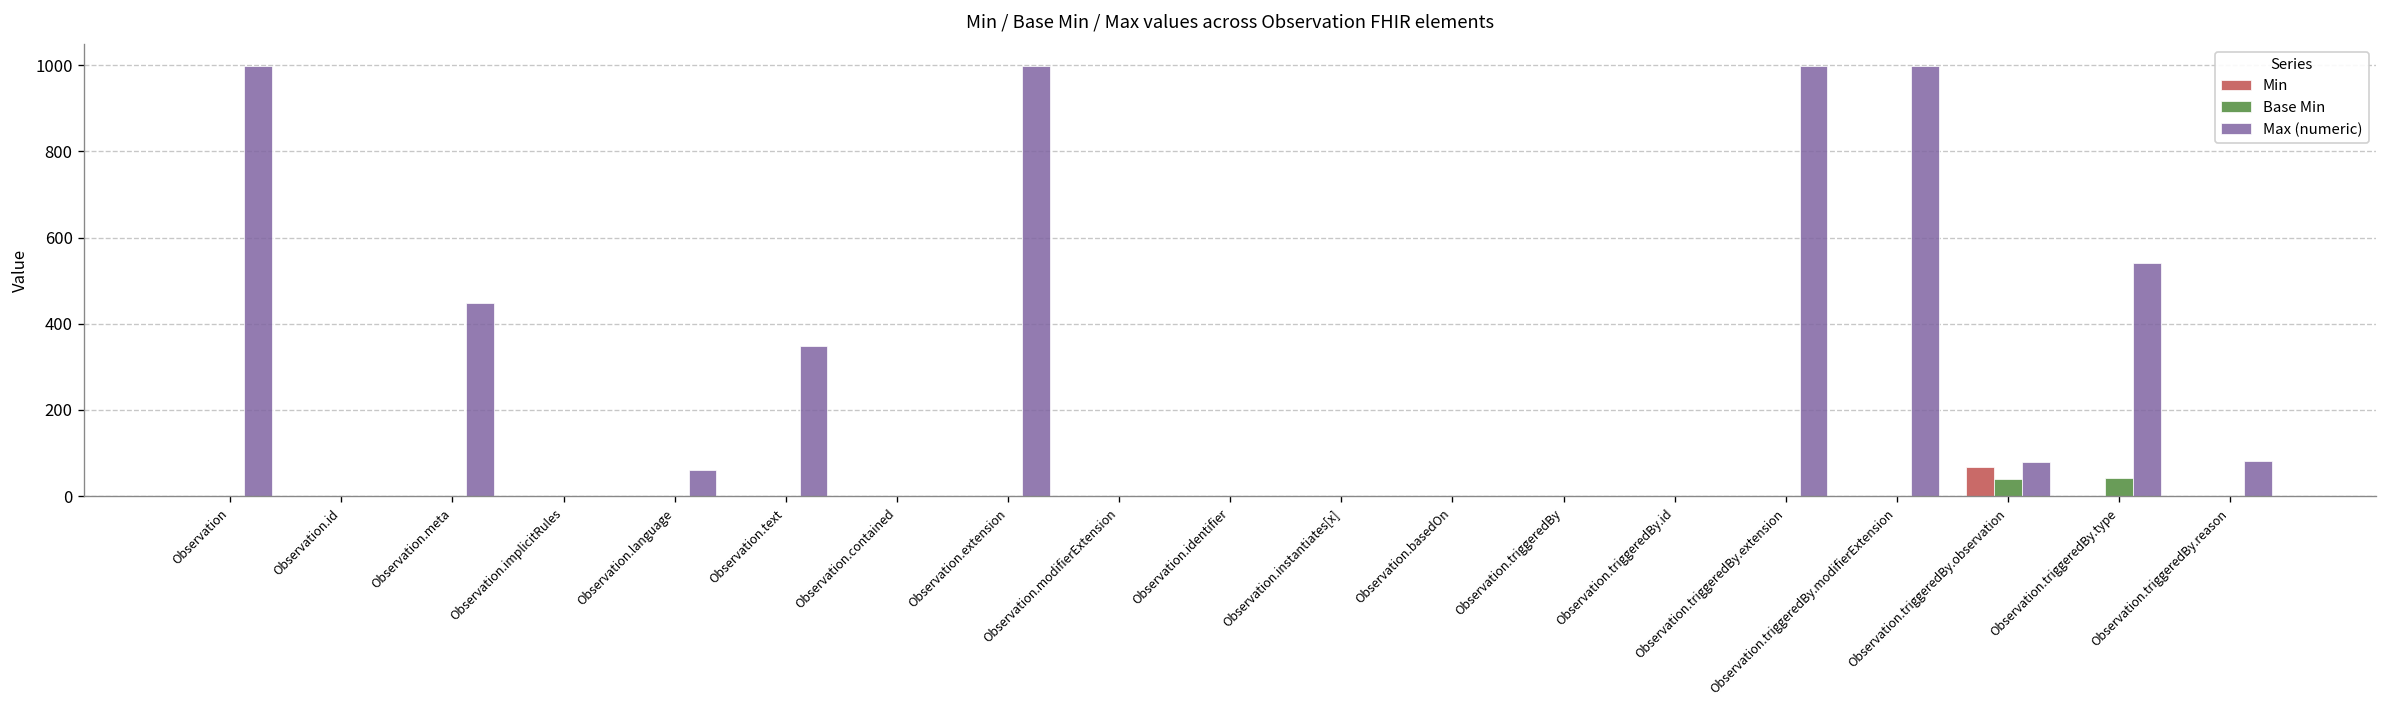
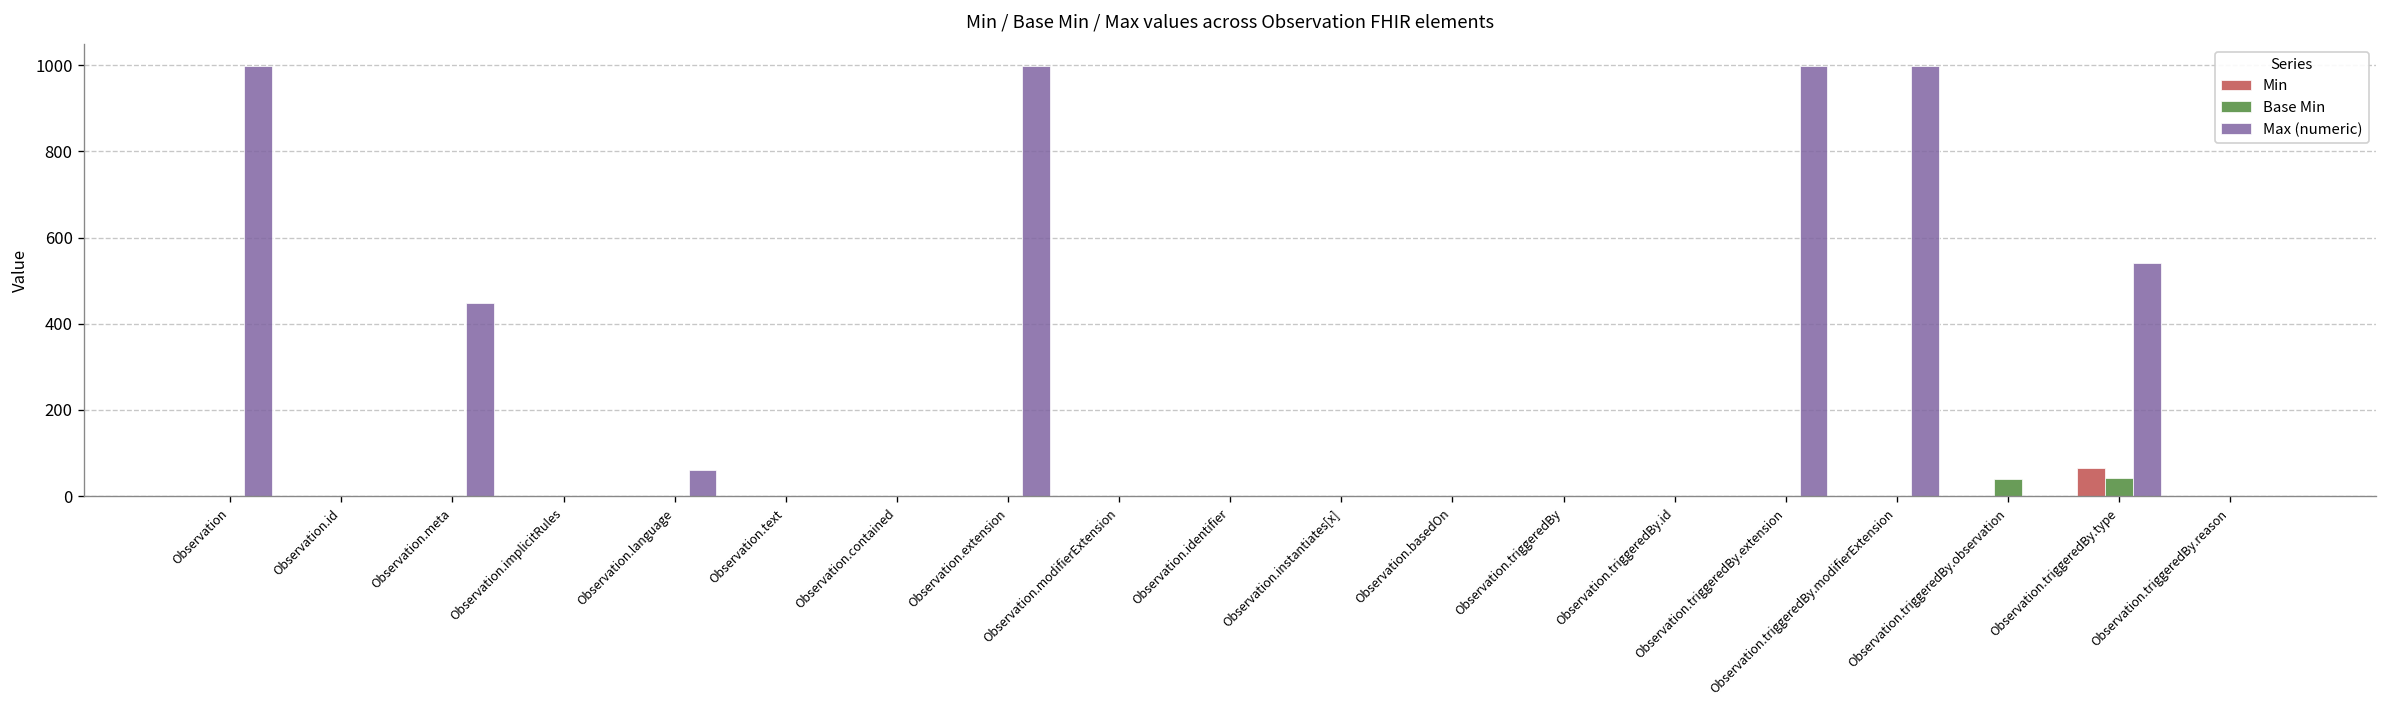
Max (numeric), Observation.text: 350 -> 0
Min, Observation.triggeredBy.observation: 70 -> 0
Max (numeric), Observation.triggeredBy.observation: 80 -> 0
Min, Observation.triggeredBy.type: 0 -> 70
Max (numeric), Observation.triggeredBy.reason: 80 -> 0
